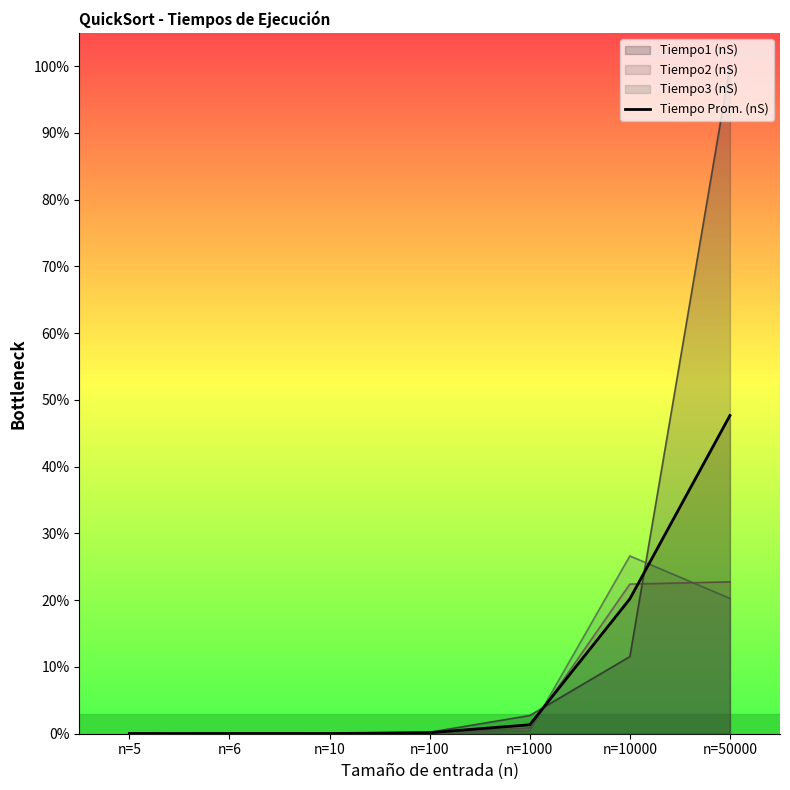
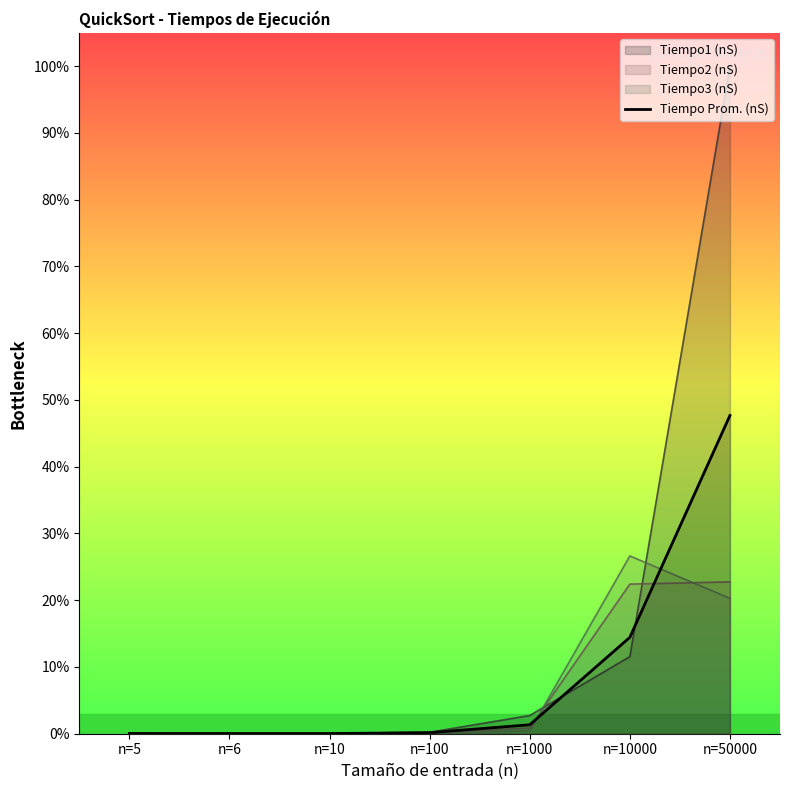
Tiempo Prom. (nS), n=10000: 20% -> 14%
